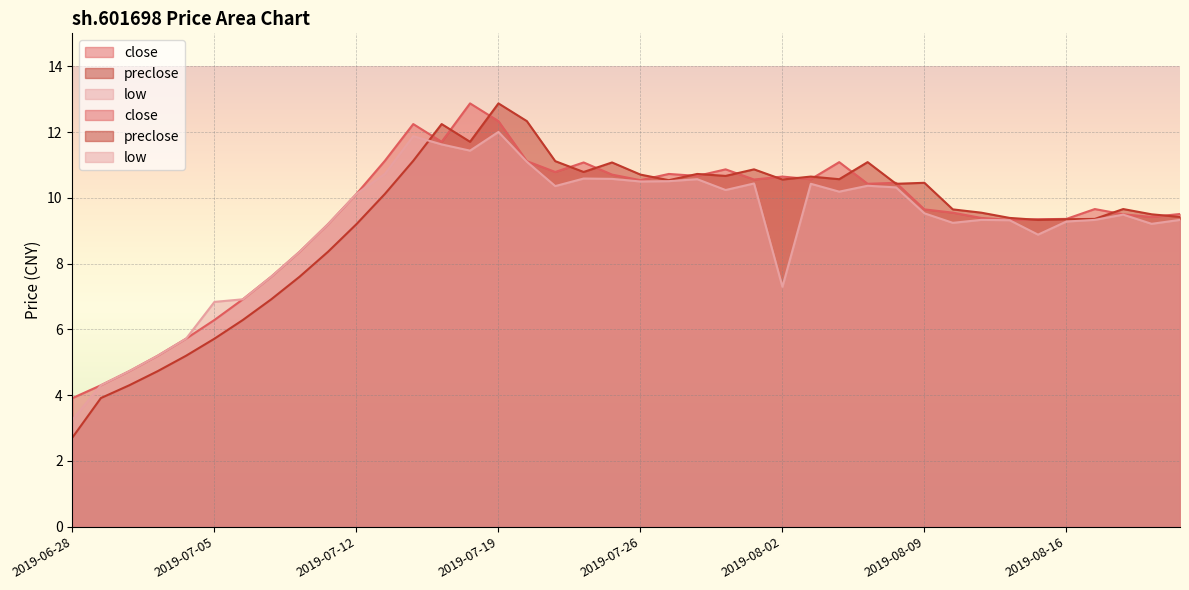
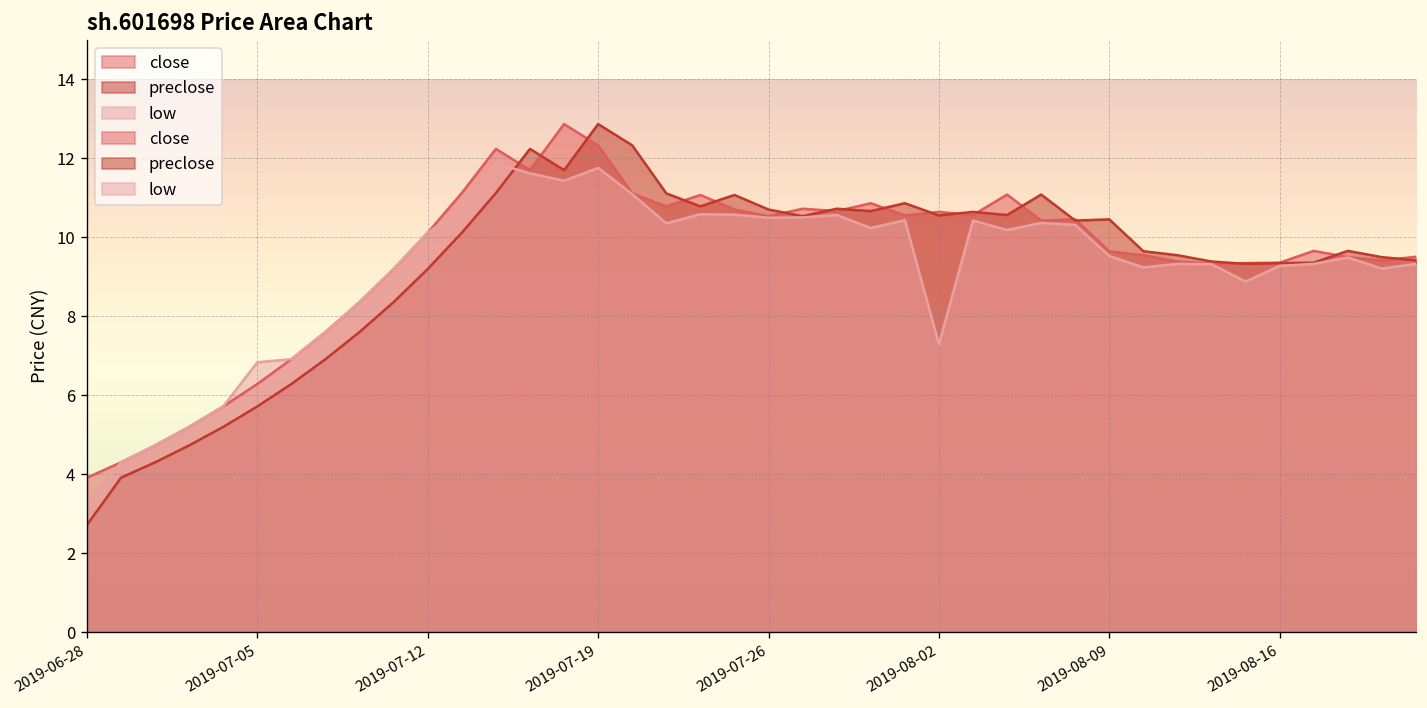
low, 2019-07-19: 12.0 -> 11.8
